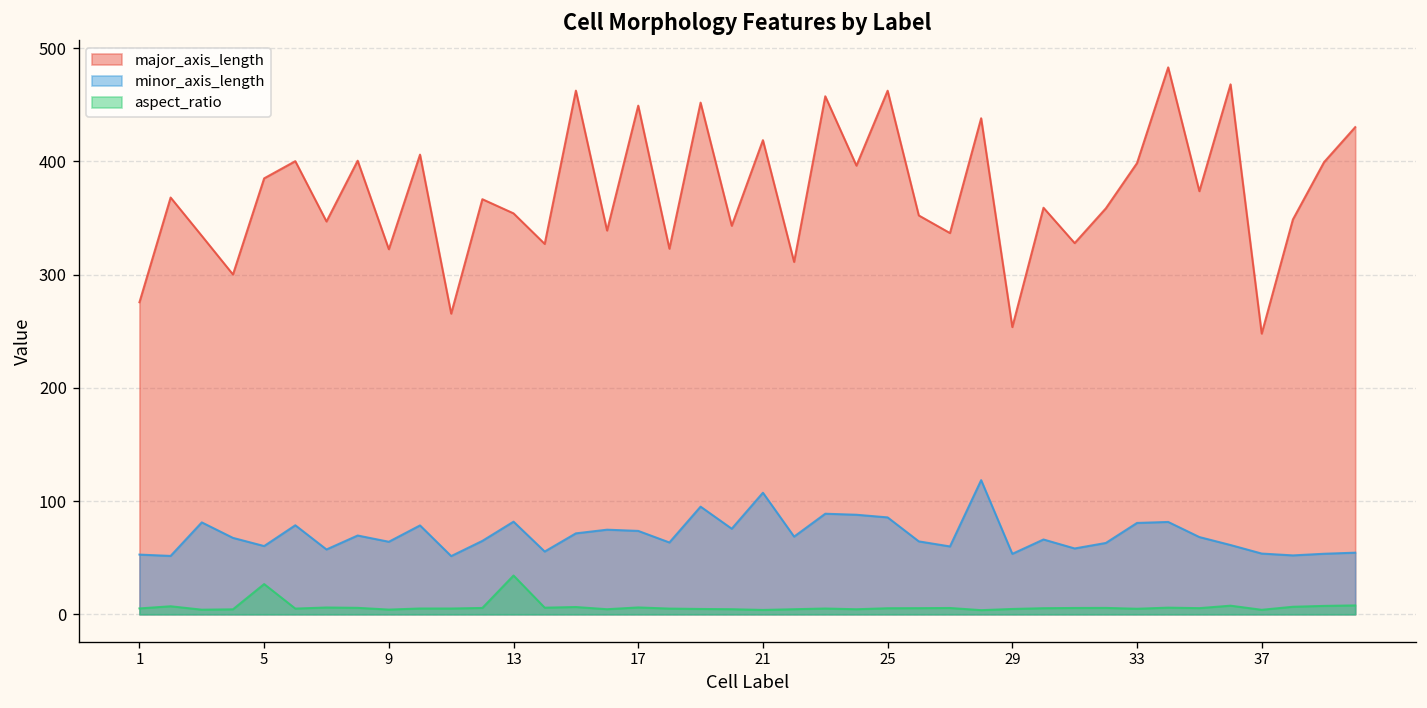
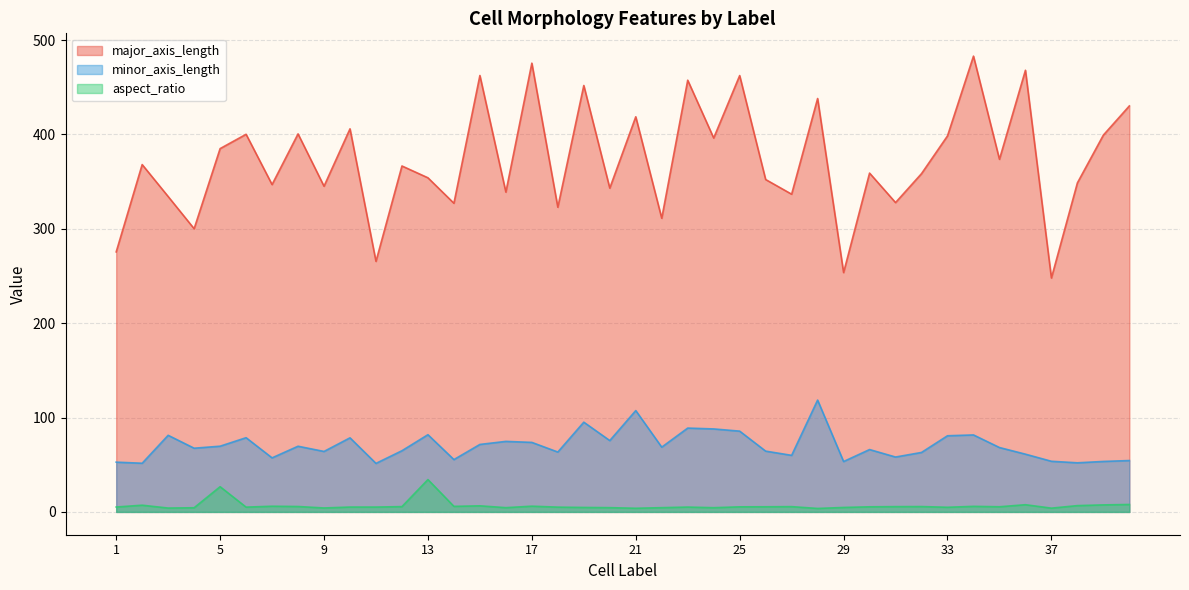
minor_axis_length, 5: 60 -> 70
major_axis_length, 9: 320 -> 350
major_axis_length, 17: 450 -> 480
